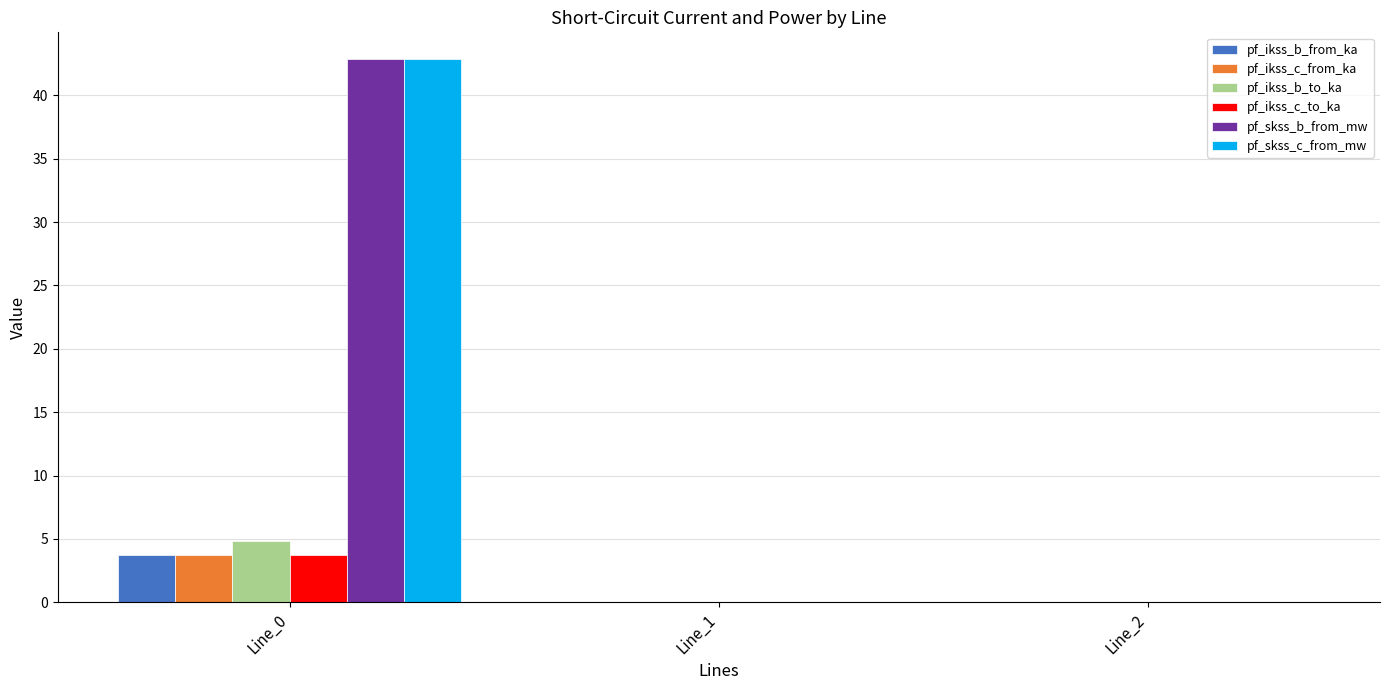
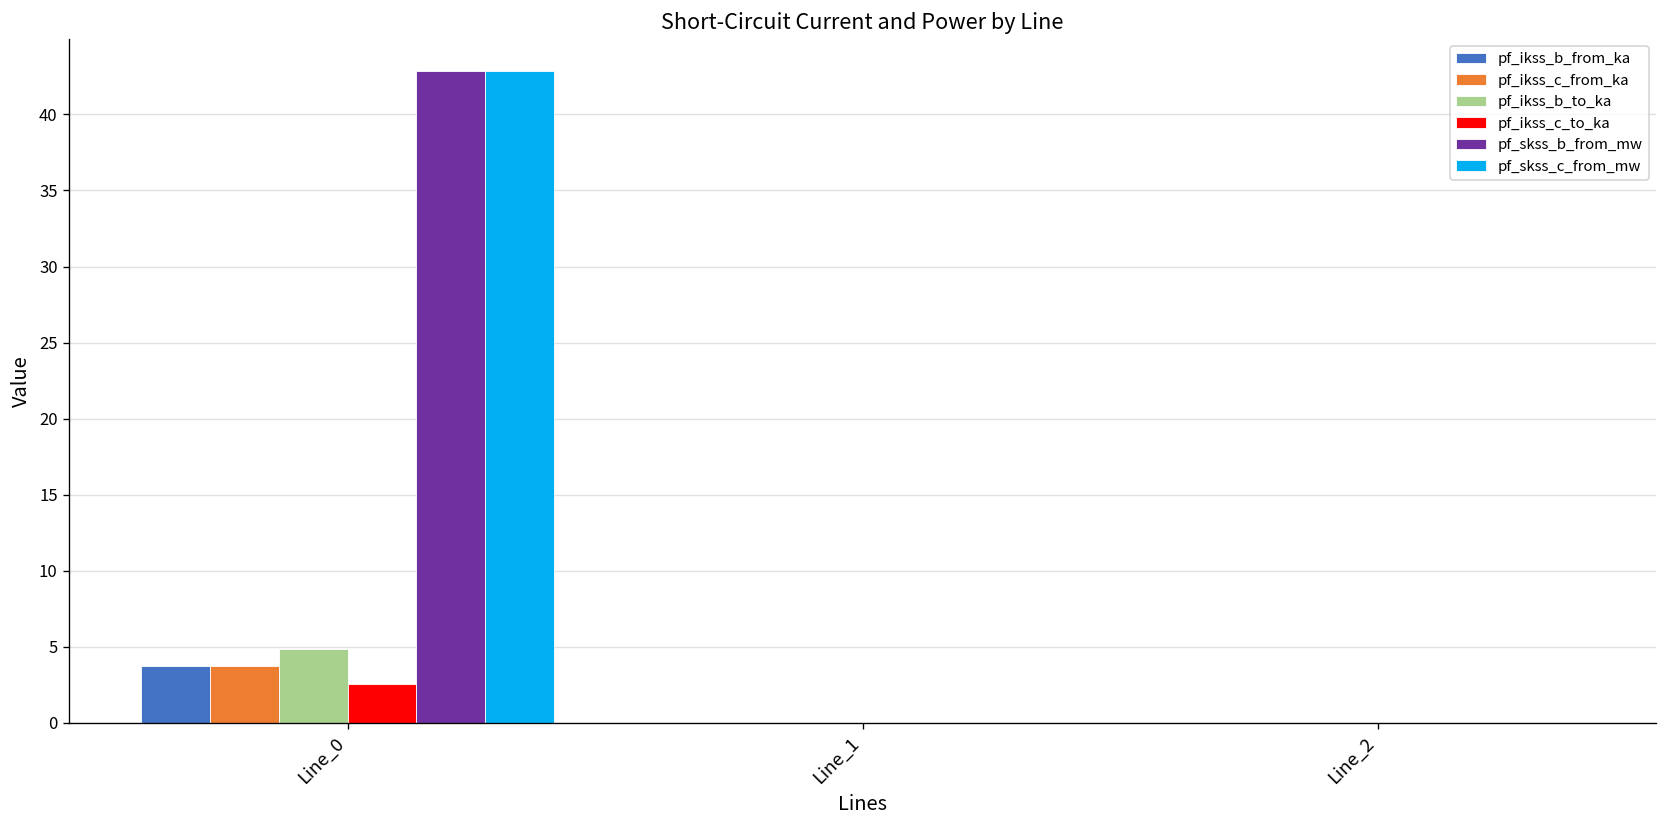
pf_ikss_c_to_ka, Line_0: 3.7 -> 2.5
